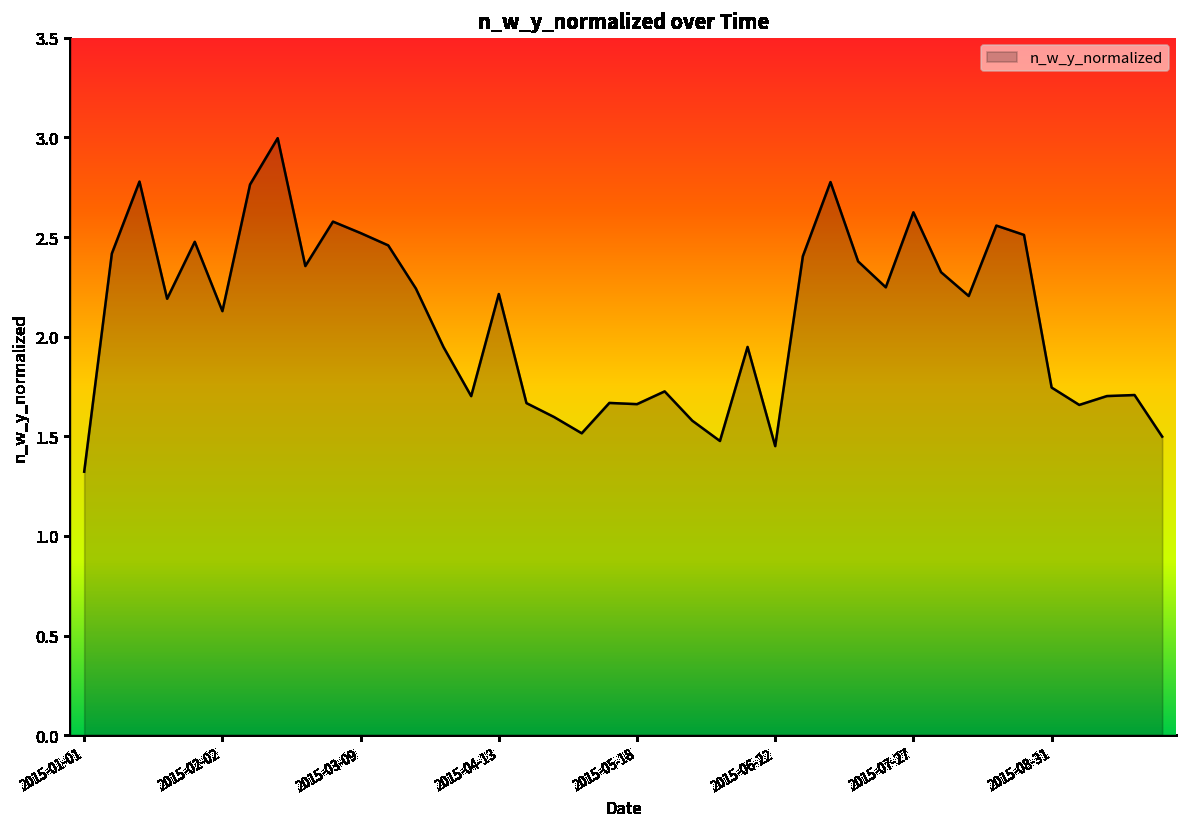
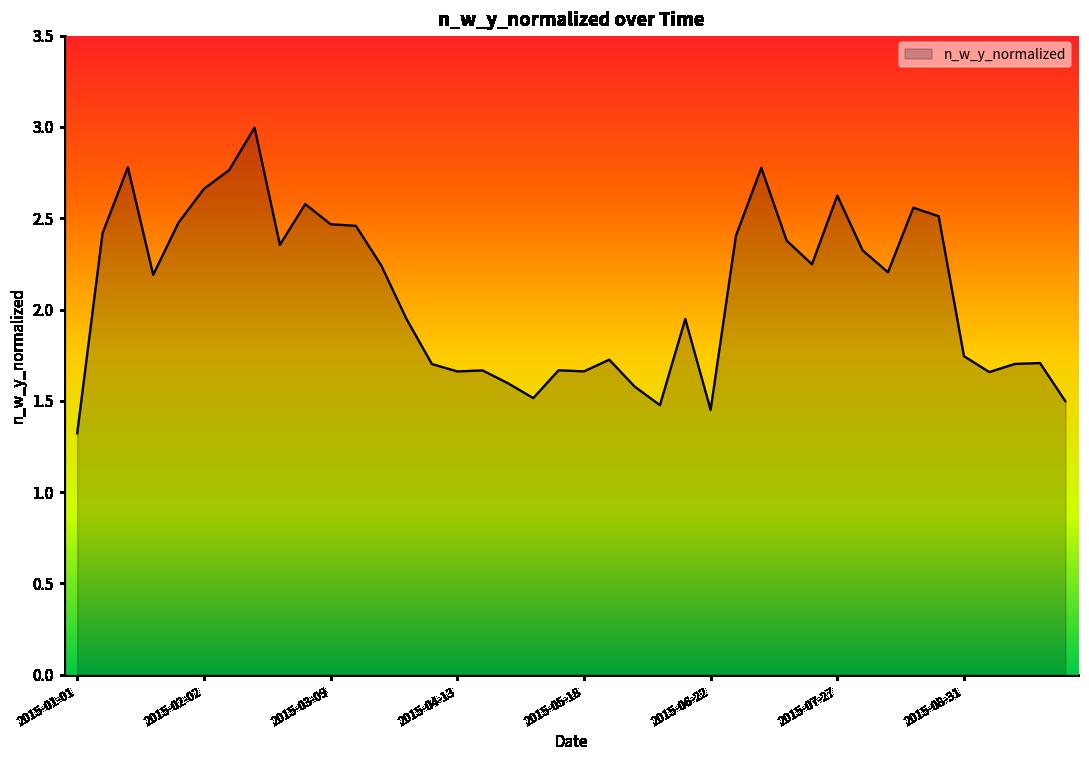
2015-02-02: 2.13 -> 2.66
2015-03-09: 2.52 -> 2.47
2015-04-13: 2.21 -> 1.66
